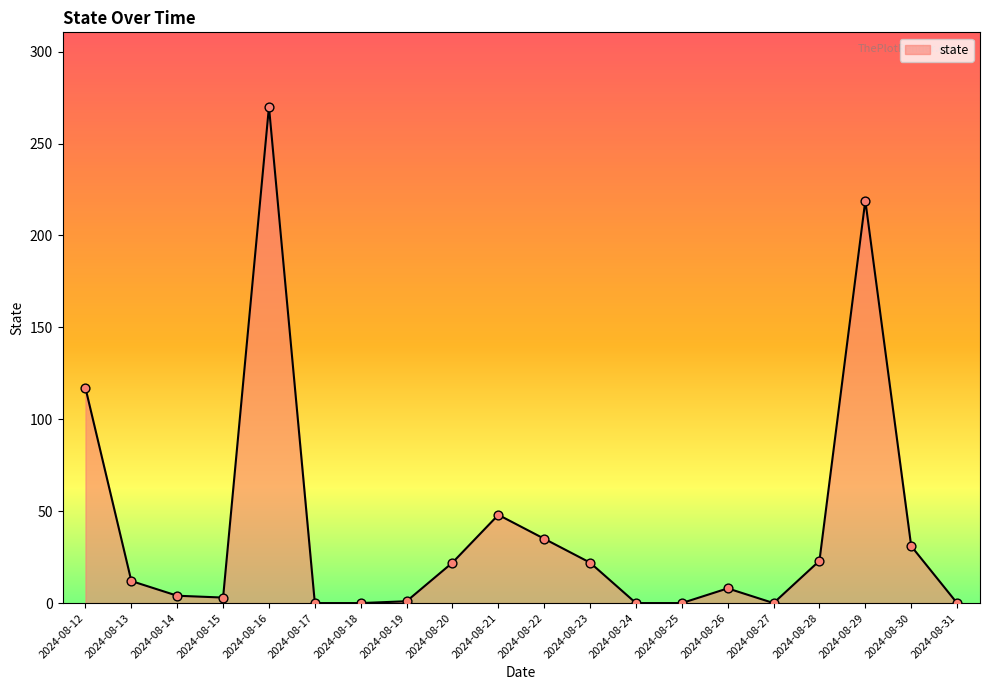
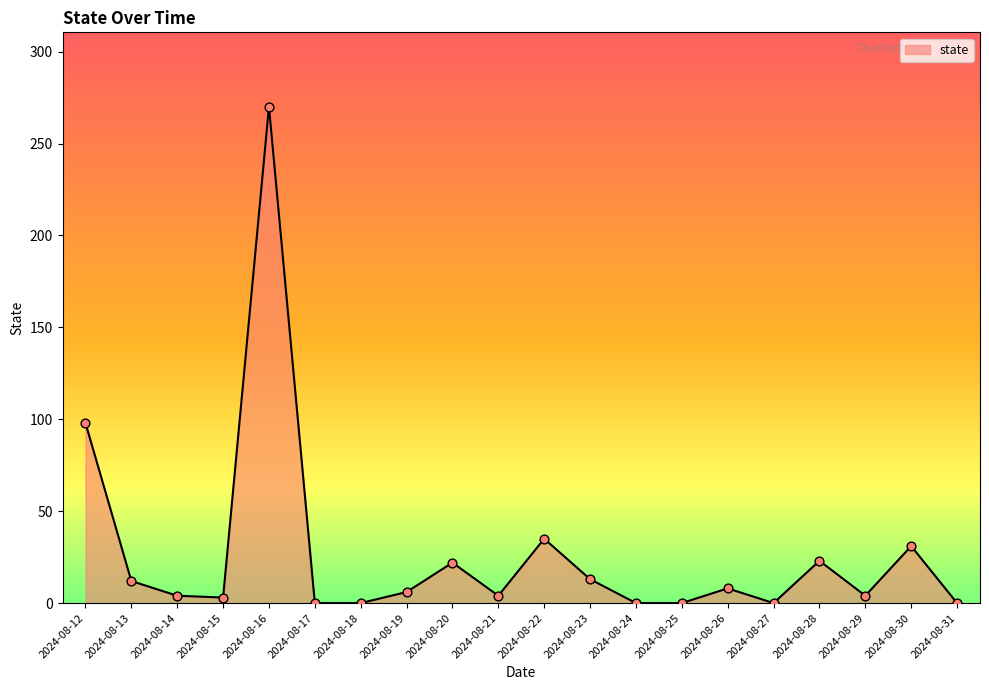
2024-08-12: 117 -> 98
2024-08-19: 1 -> 6
2024-08-21: 48 -> 4
2024-08-23: 22 -> 13
2024-08-29: 219 -> 4
